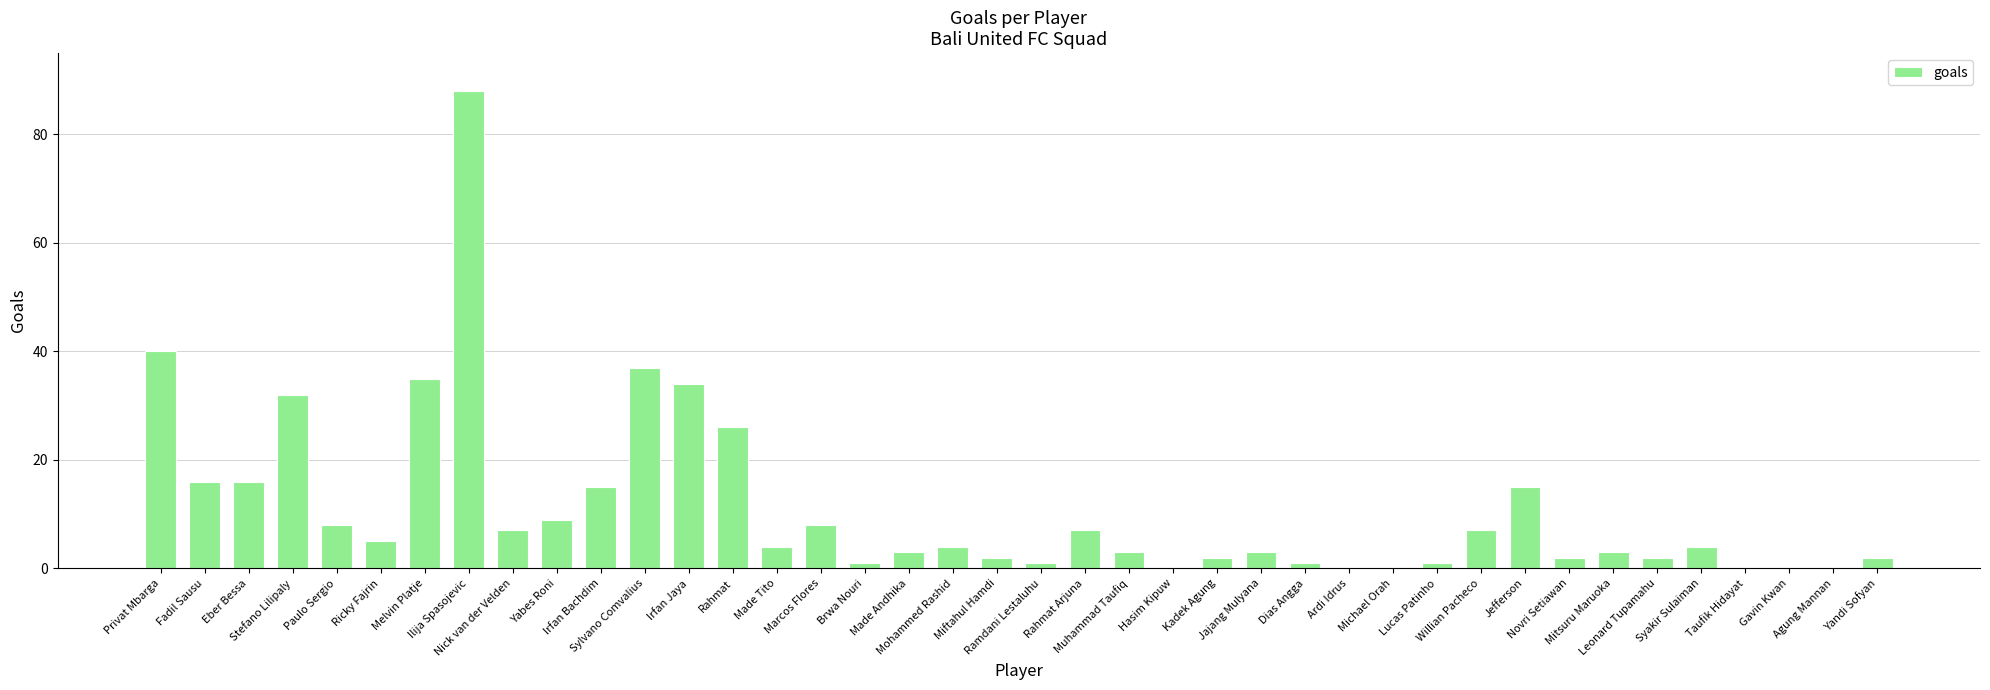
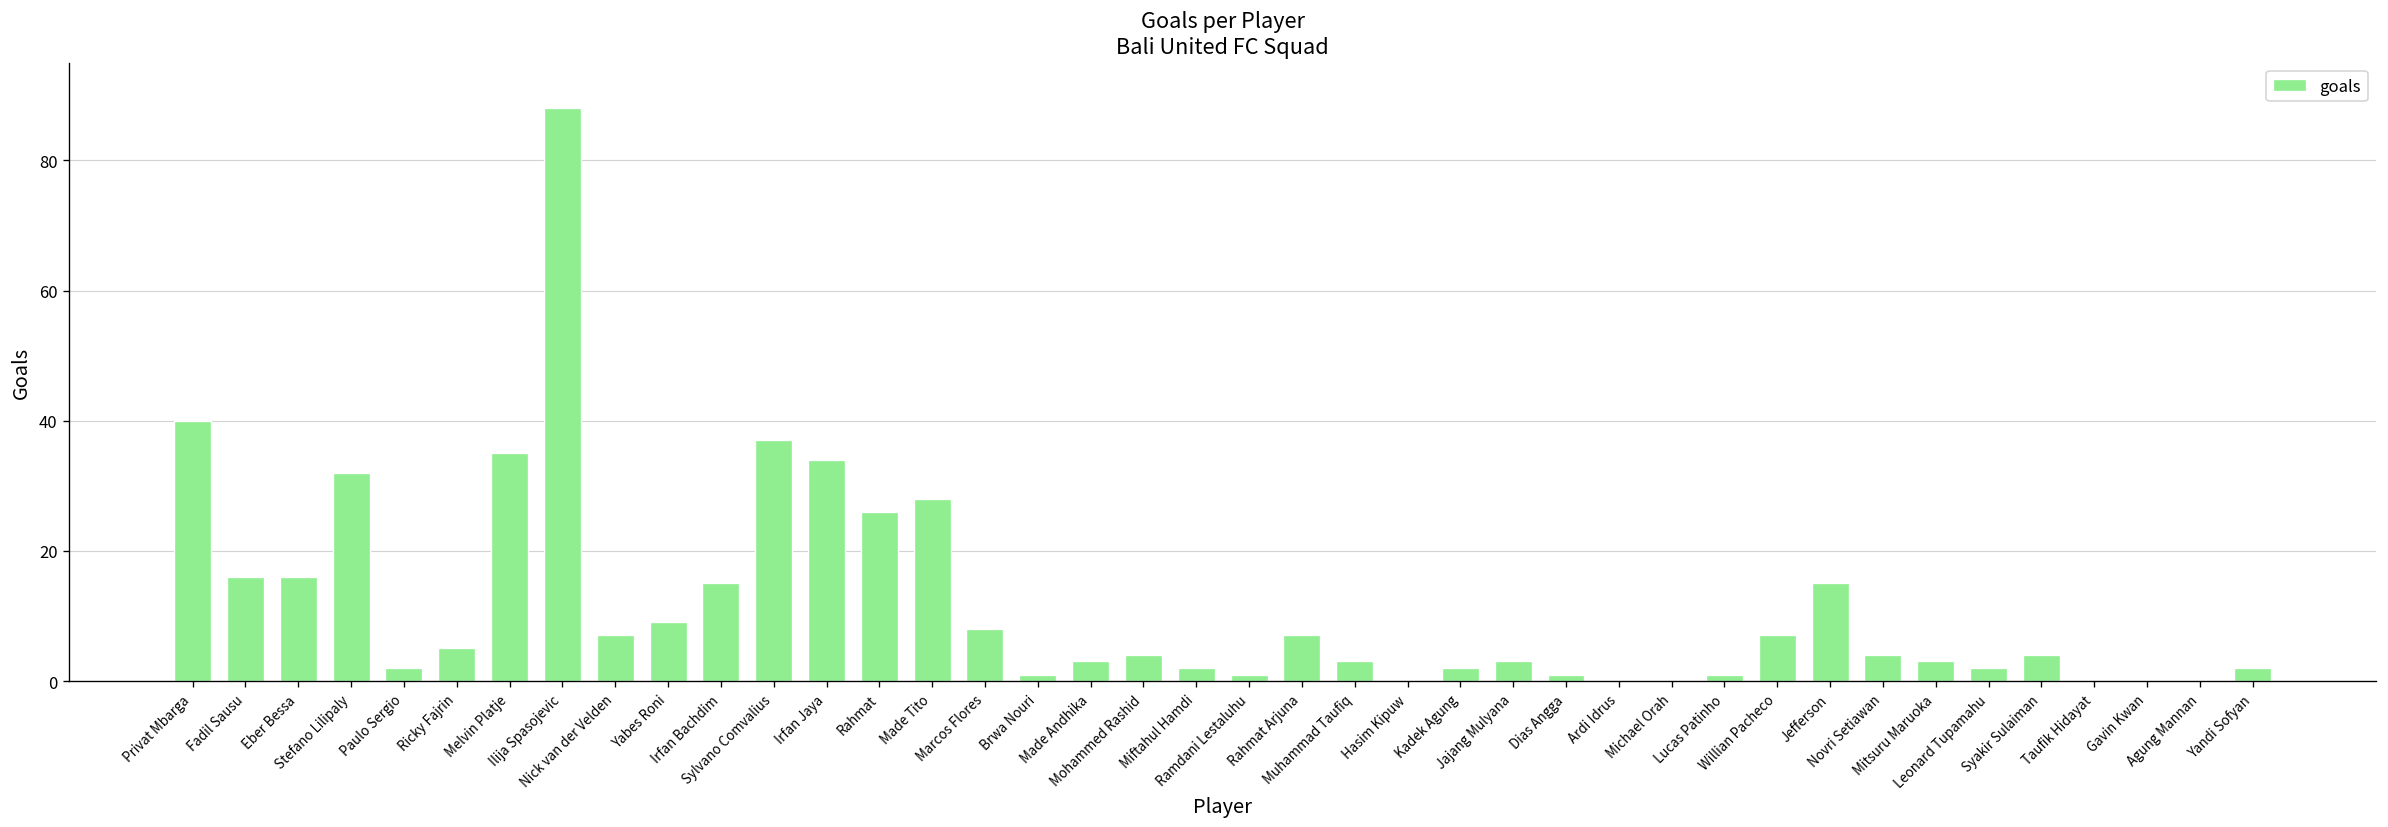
Paulo Sergio: 8 -> 2
Made Tito: 4 -> 28
Novri Setiawan: 2 -> 4
